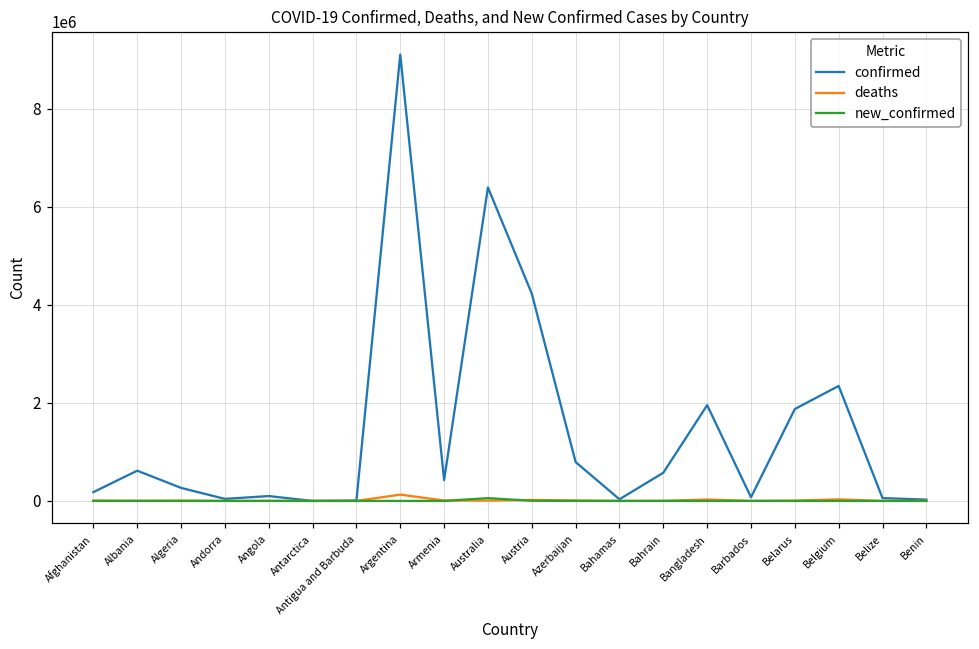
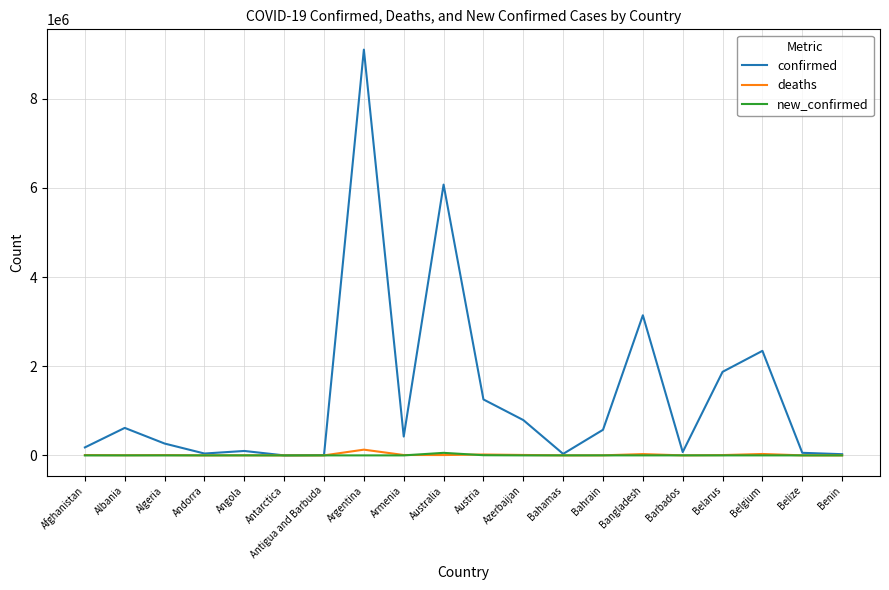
confirmed, Australia: 6400000 -> 6100000
confirmed, Austria: 4200000 -> 1300000
confirmed, Bangladesh: 2000000 -> 3100000
